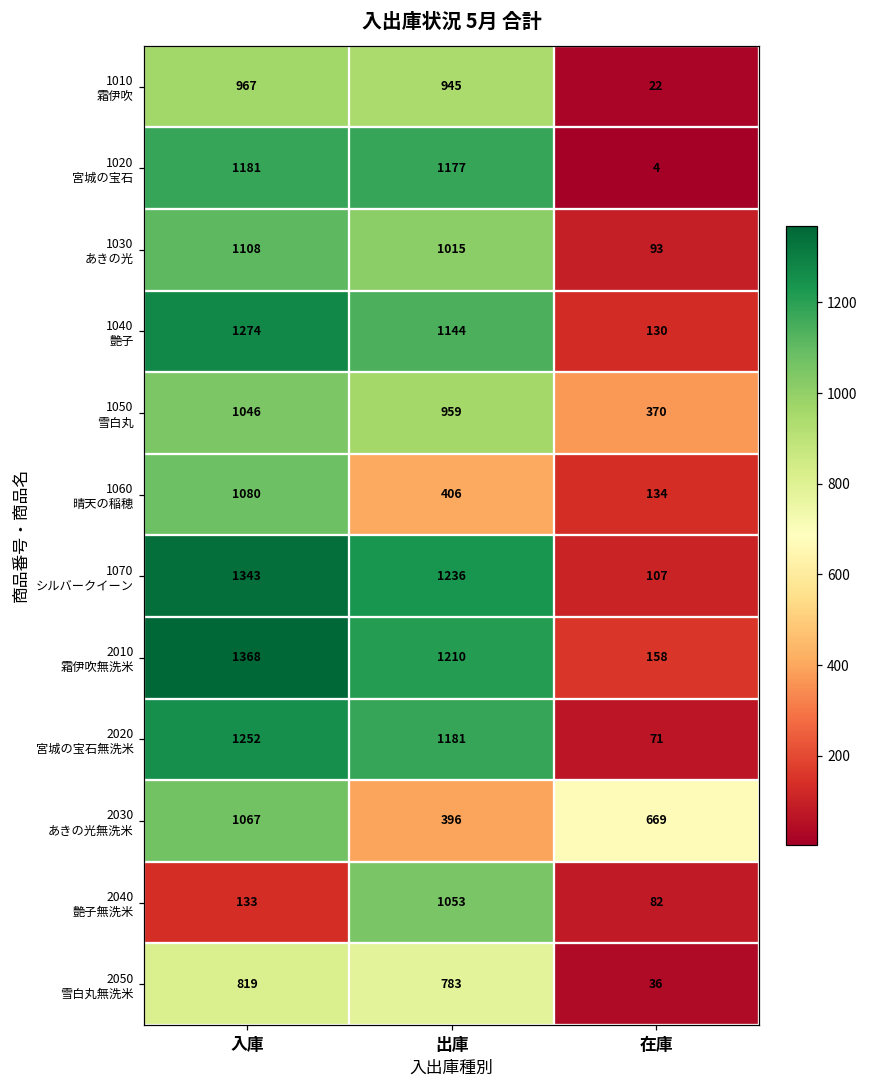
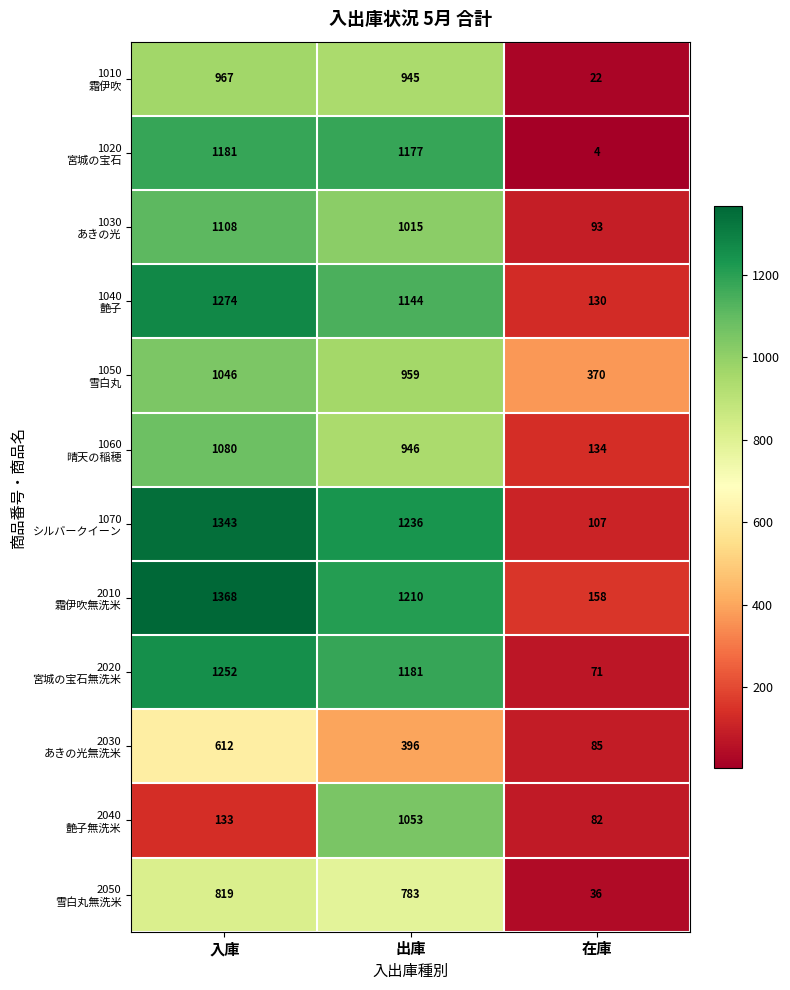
1060 晴天の稲穂, 出庫: 406 -> 946
2030 あきの光無洗米, 入庫: 1067 -> 612
2030 あきの光無洗米, 在庫: 669 -> 85
